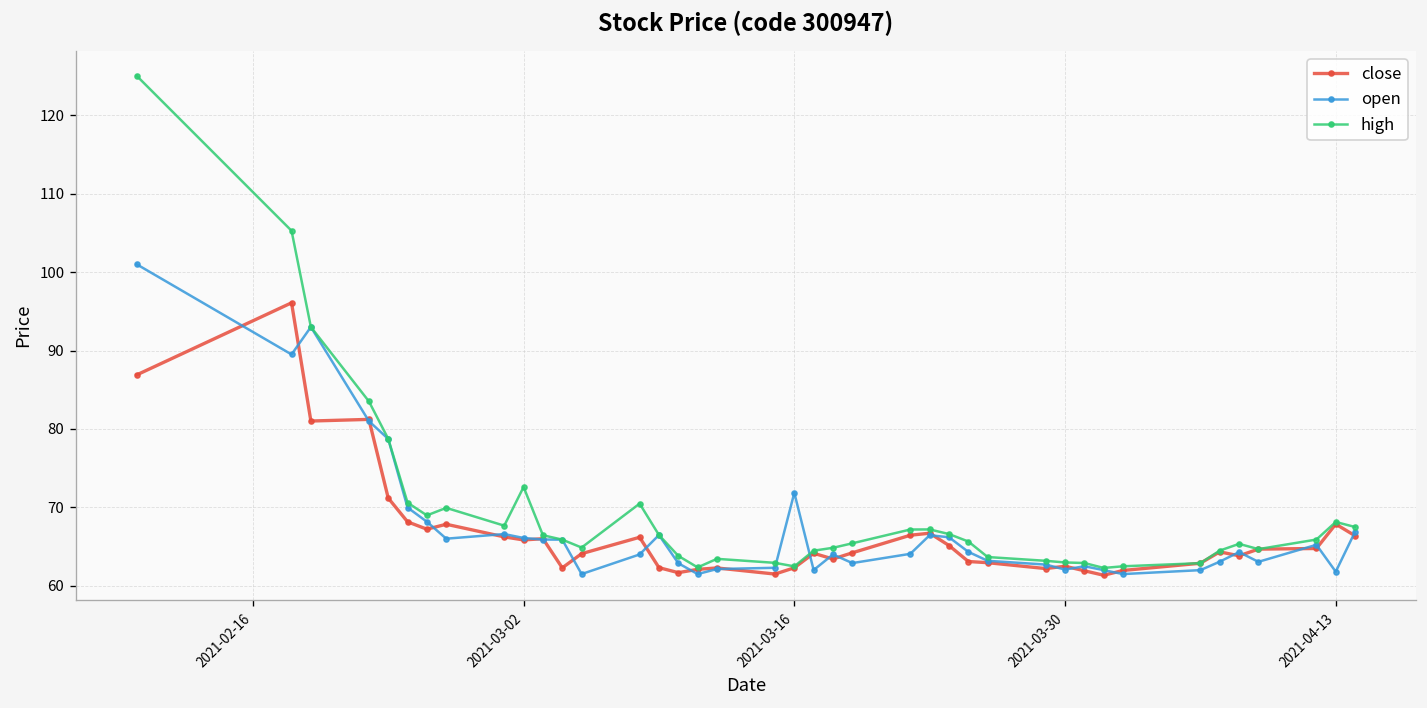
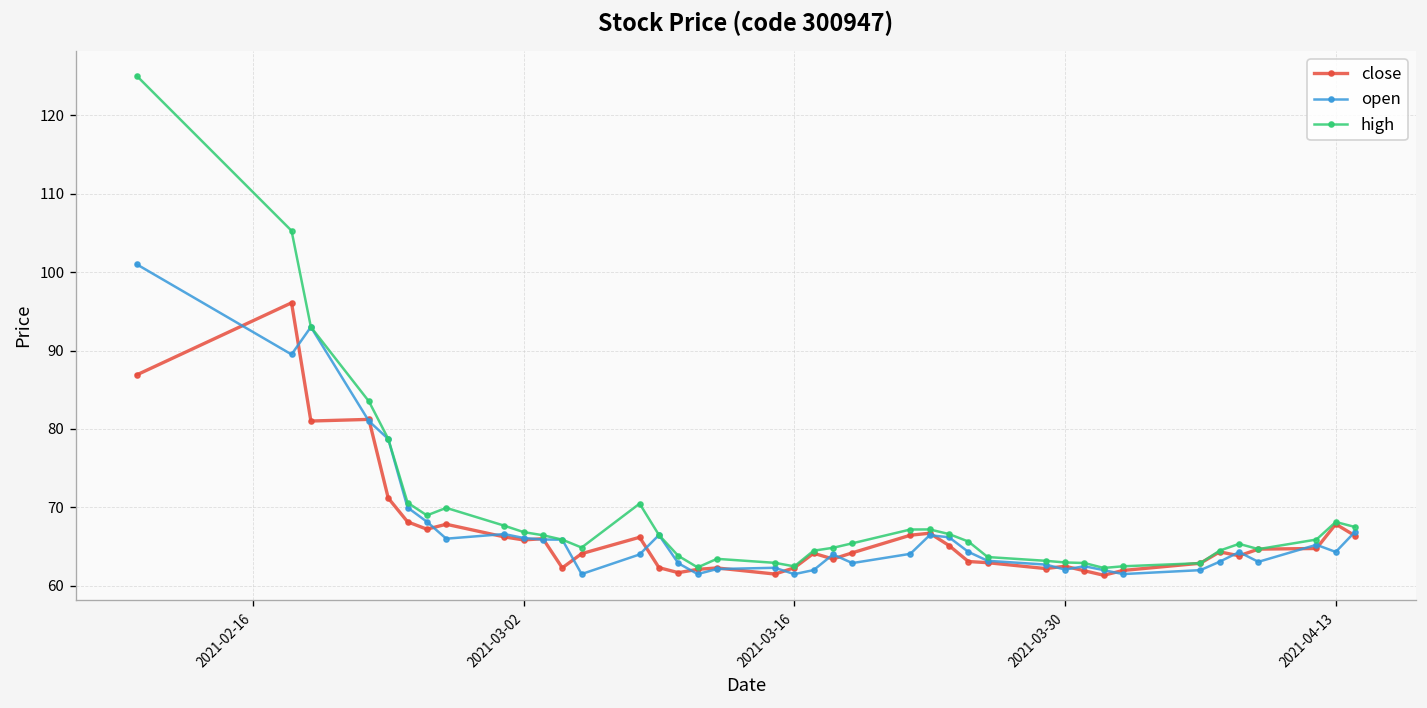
high, 2021-03-02: 73 -> 67
open, 2021-03-16: 72 -> 61
open, 2021-04-13: 62 -> 64
